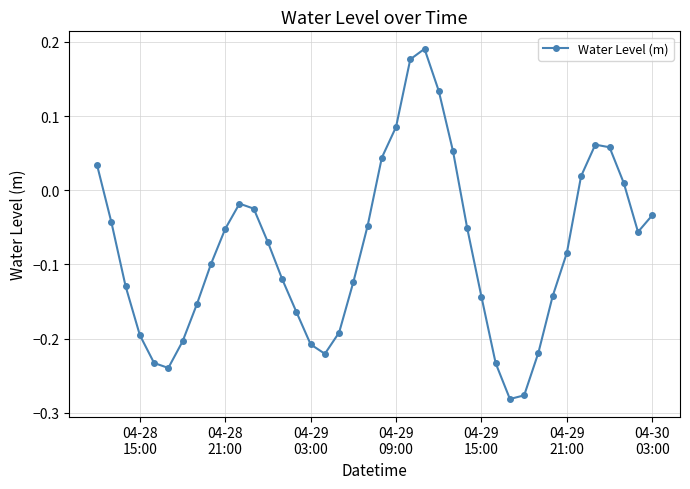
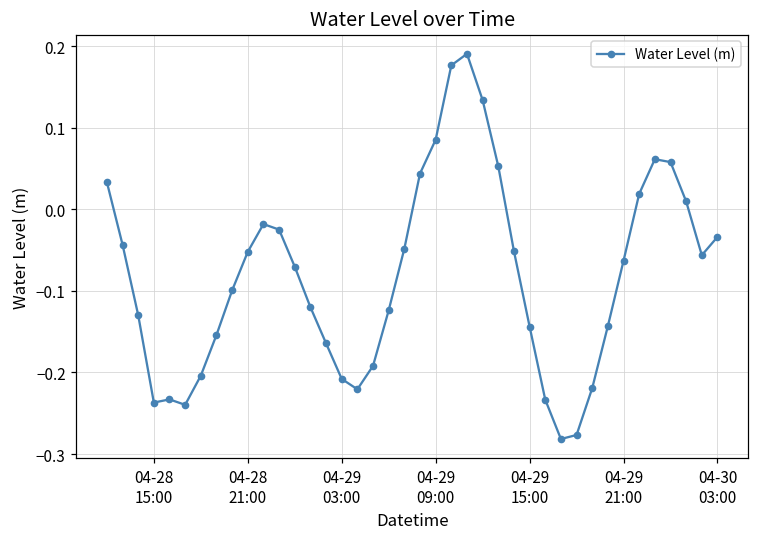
04-28 15:00: -0.20 -> -0.24
04-29 21:00: -0.08 -> -0.06
